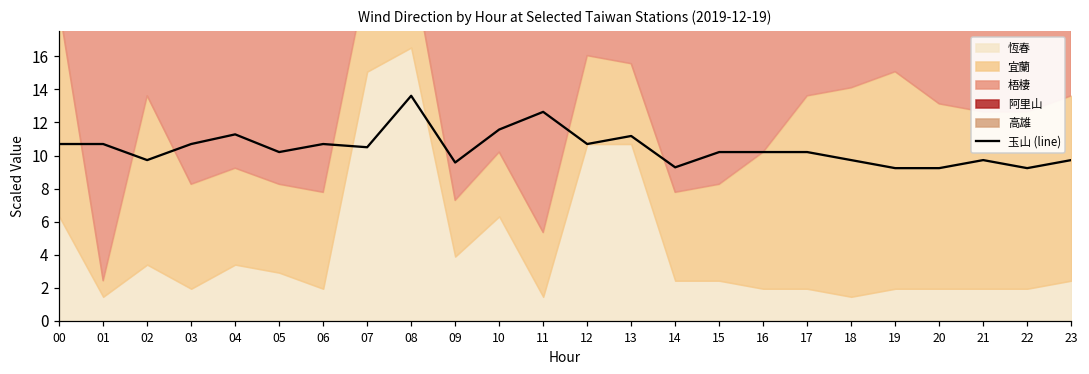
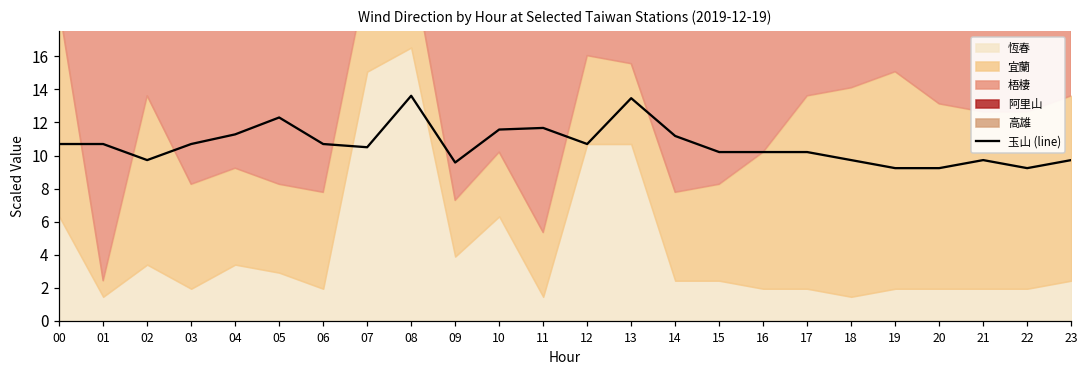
玉山 (line), 05: 10.2 -> 12.3
玉山 (line), 11: 12.6 -> 11.7
玉山 (line), 13: 11.2 -> 13.5
玉山 (line), 14: 9.3 -> 11.2
